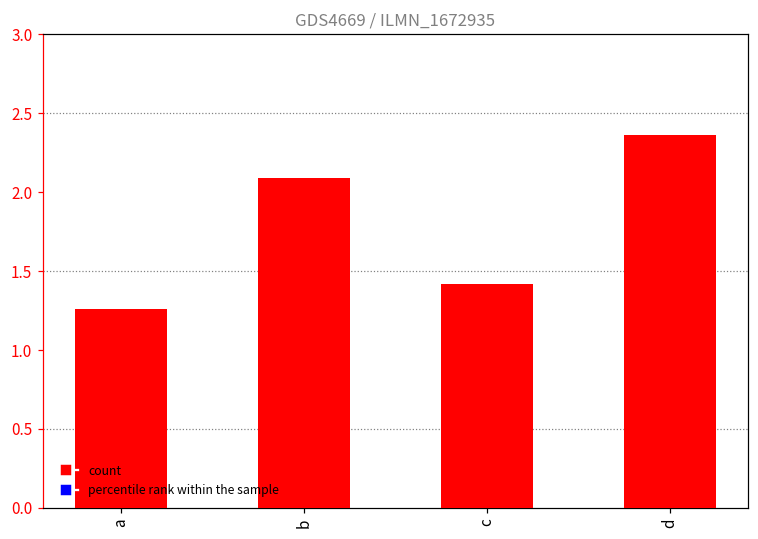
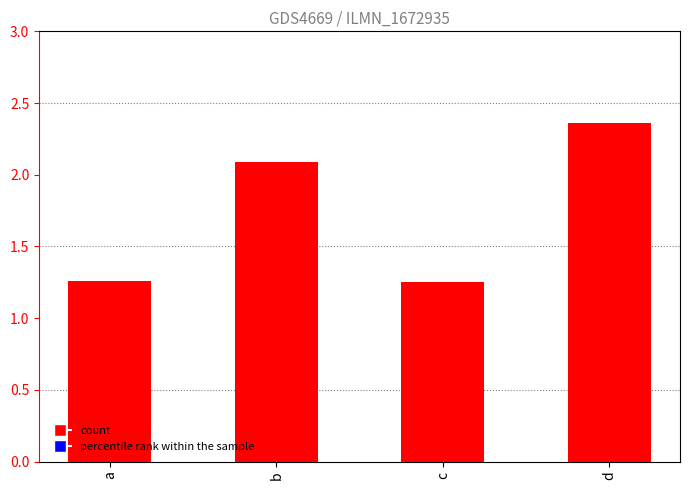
c: 1.42 -> 1.25
